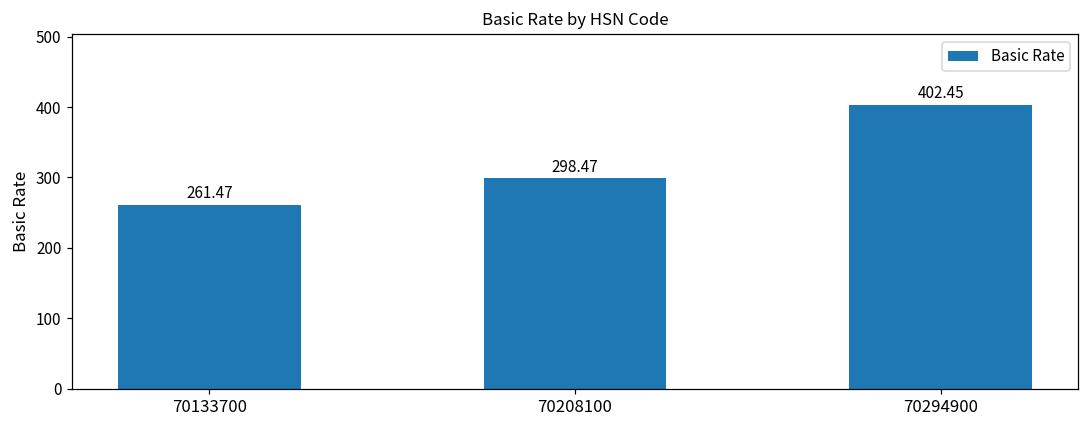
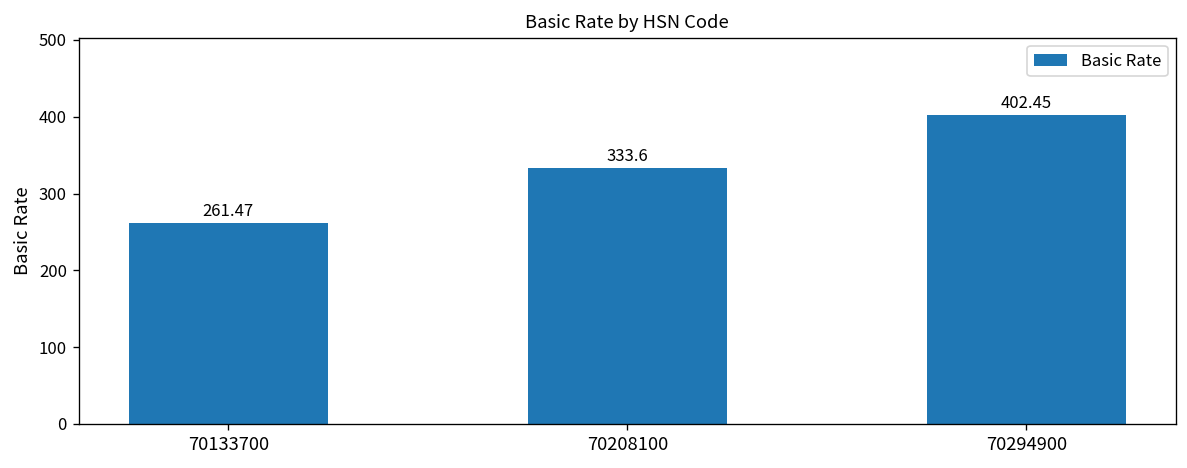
70208100: 298.47 -> 333.6
